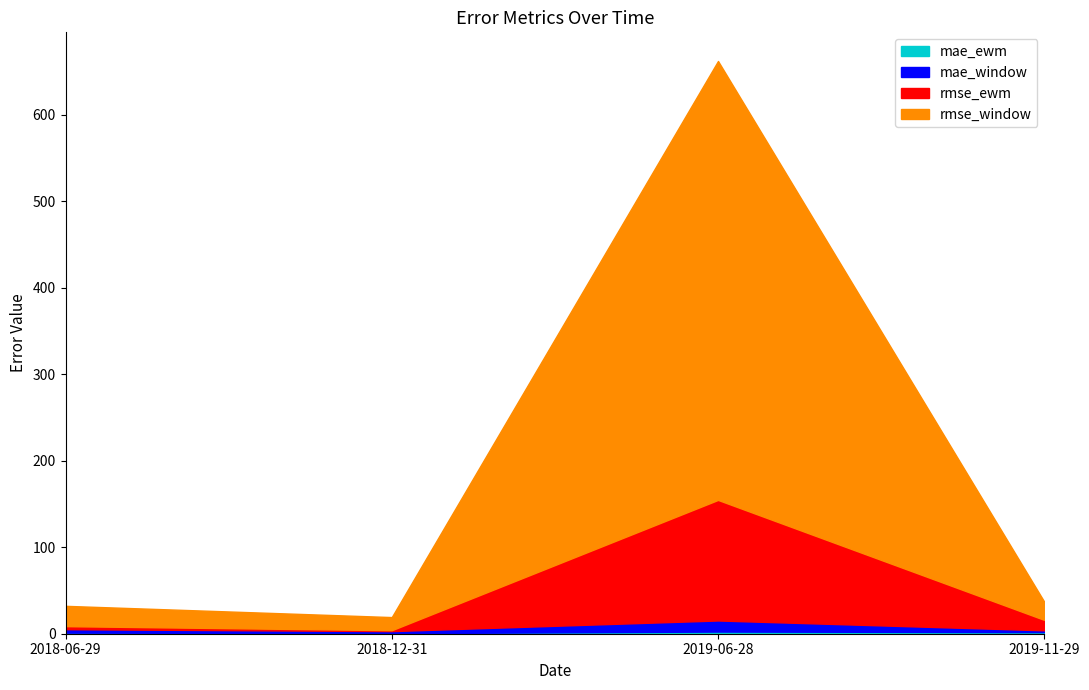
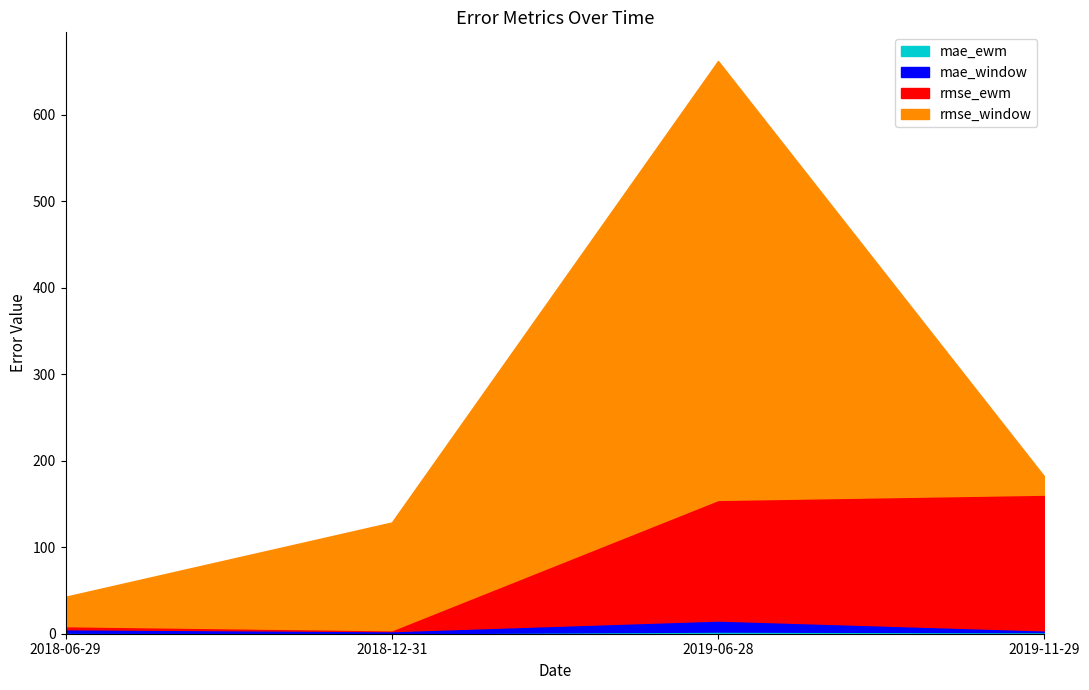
rmse_window, 2018-06-29: 20 -> 30
rmse_window, 2018-12-31: 20 -> 120
rmse_ewm, 2019-11-29: 10 -> 160
